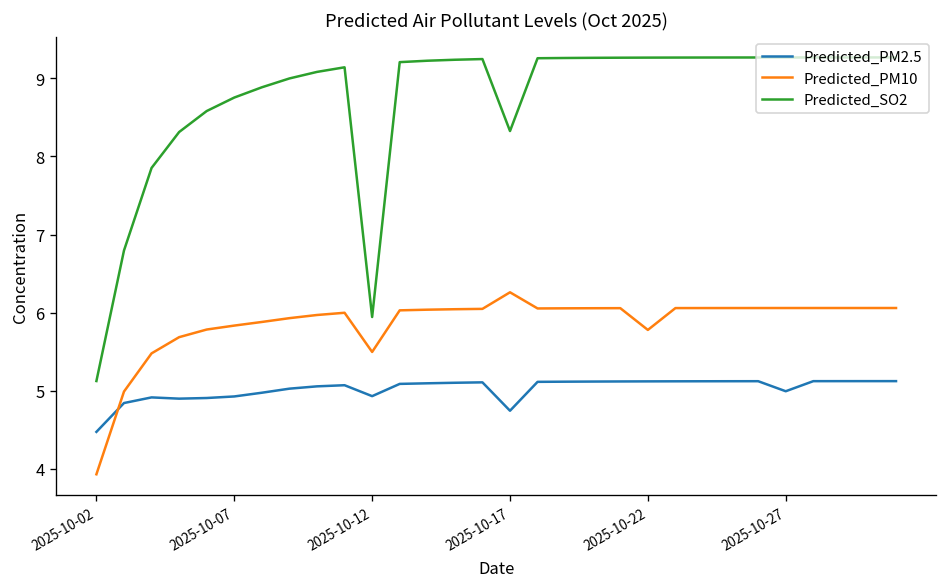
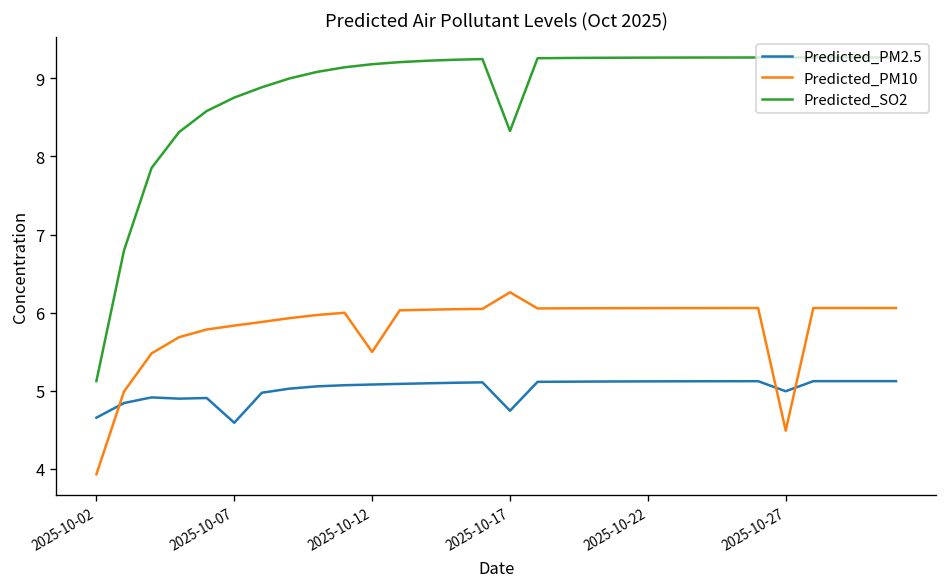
Predicted_PM2.5, 2025-10-02: 4.5 -> 4.7
Predicted_PM2.5, 2025-10-07: 4.9 -> 4.6
Predicted_PM2.5, 2025-10-12: 4.9 -> 5.1
Predicted_SO2, 2025-10-12: 5.9 -> 9.2
Predicted_PM10, 2025-10-22: 5.8 -> 6.1
Predicted_PM10, 2025-10-27: 6.1 -> 4.5
